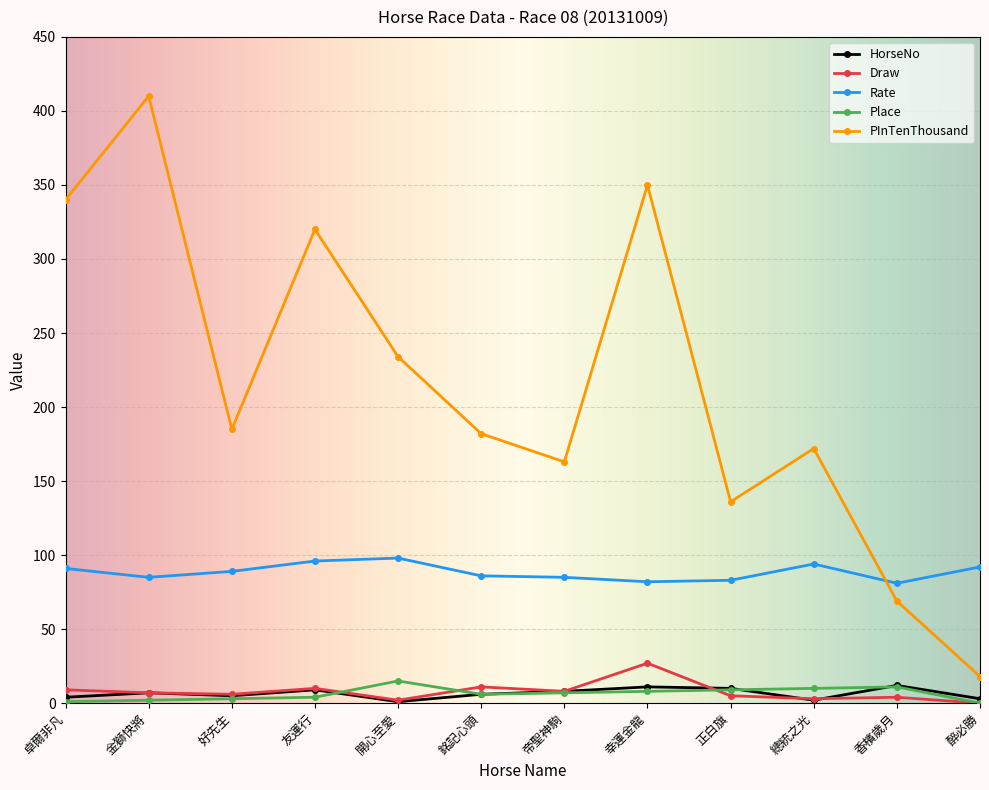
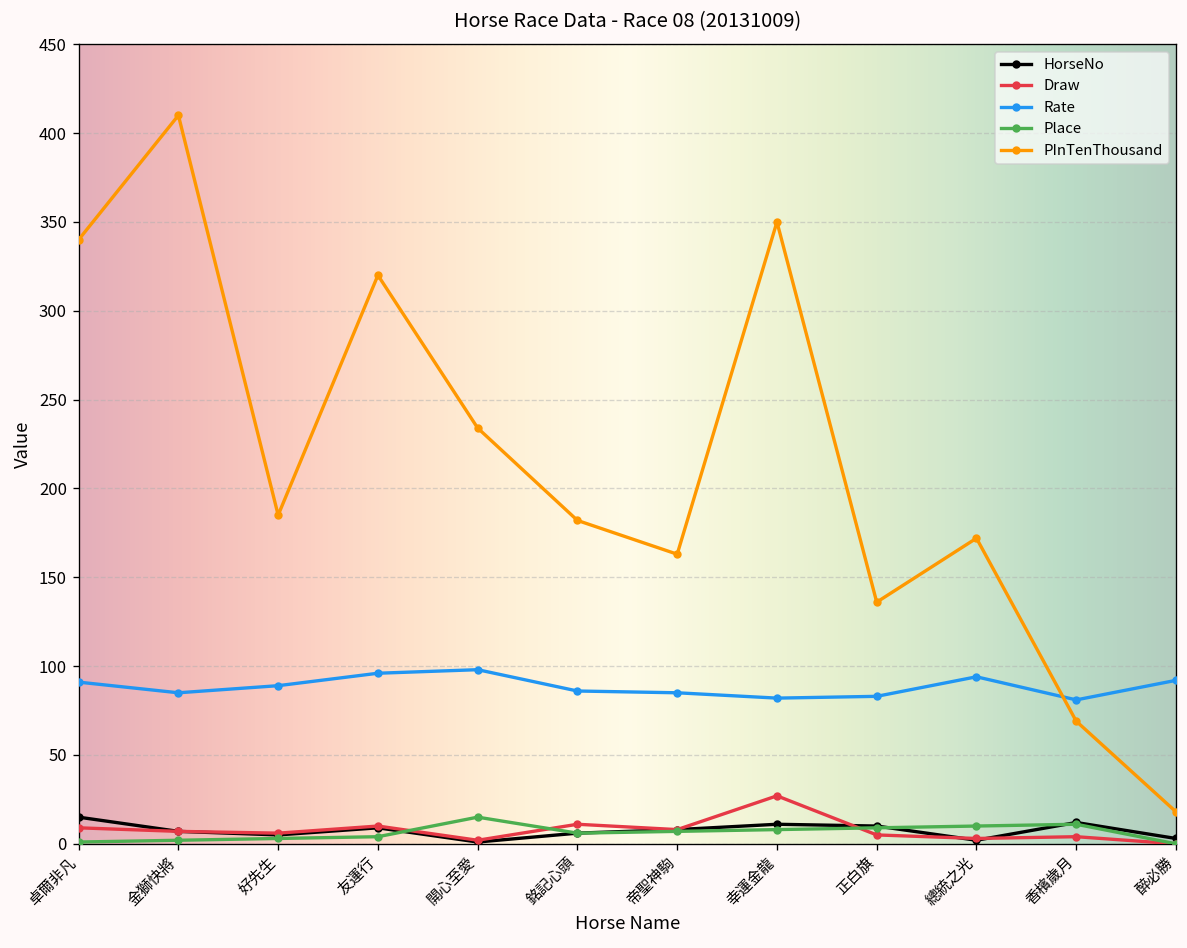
HorseNo, 卓爾非凡: 4 -> 15
